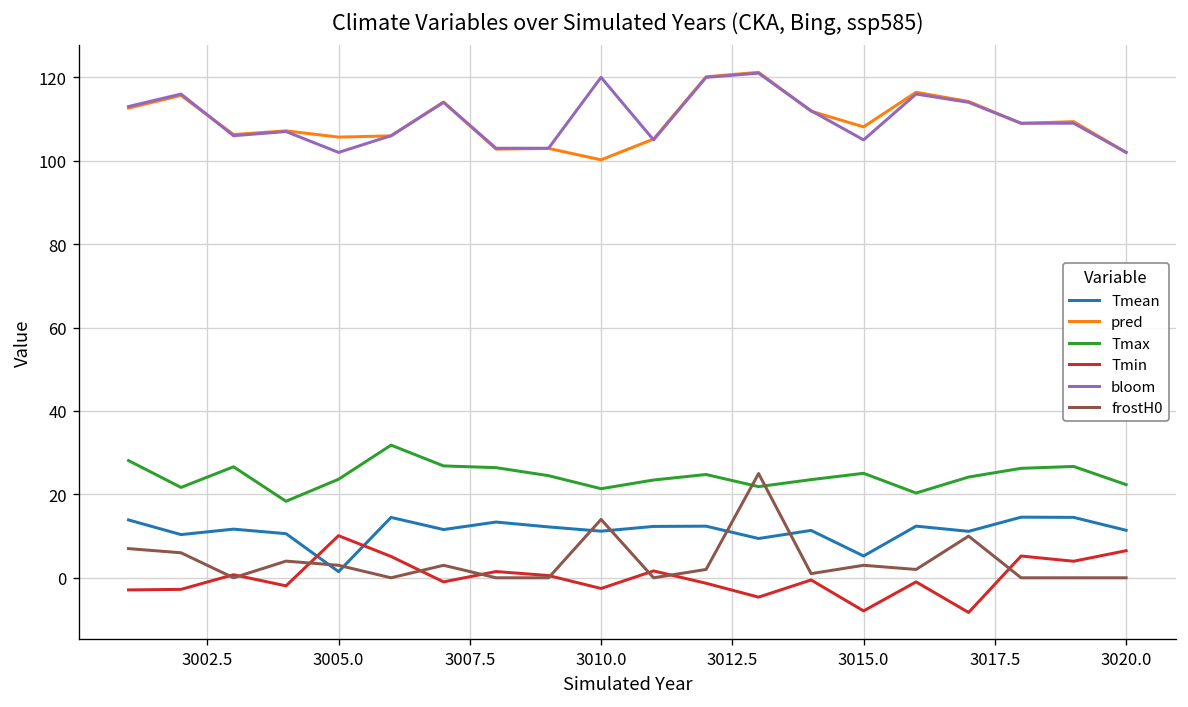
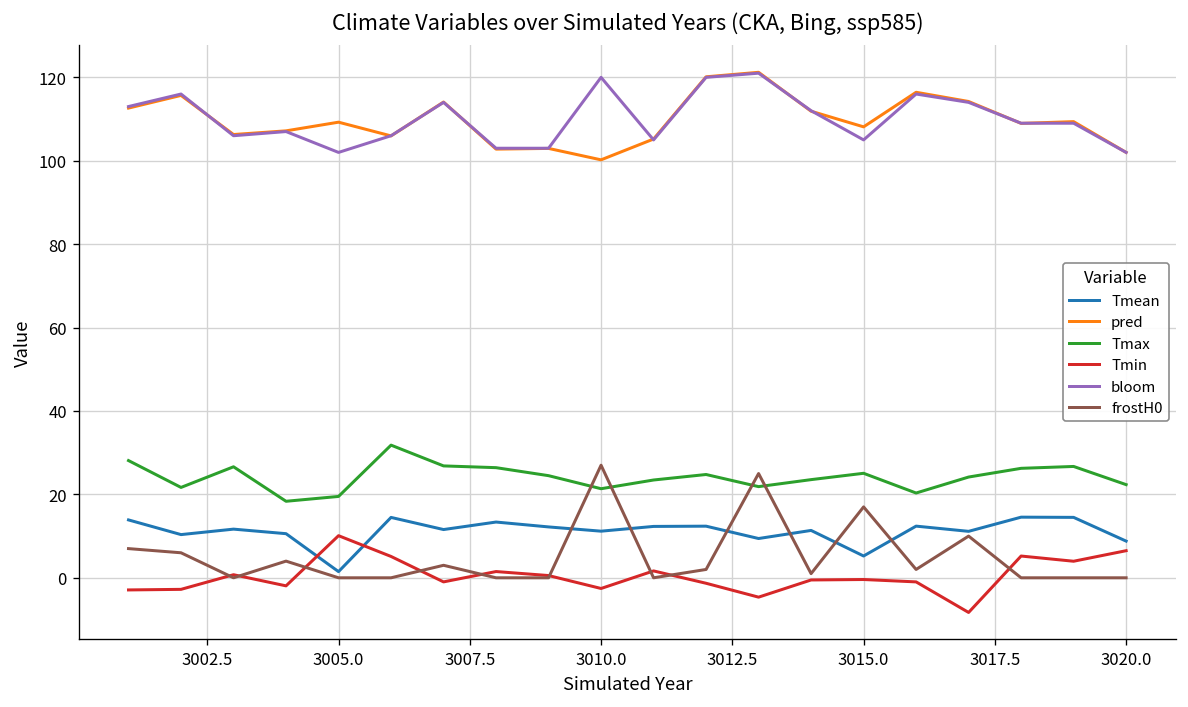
pred, 3005.0: 106 -> 109
Tmax, 3005.0: 24 -> 20
frostH0, 3005.0: 3 -> 0
frostH0, 3010.0: 14 -> 27
Tmin, 3015.0: -8 -> 0
frostH0, 3015.0: 3 -> 17
Tmean, 3020.0: 11 -> 9
